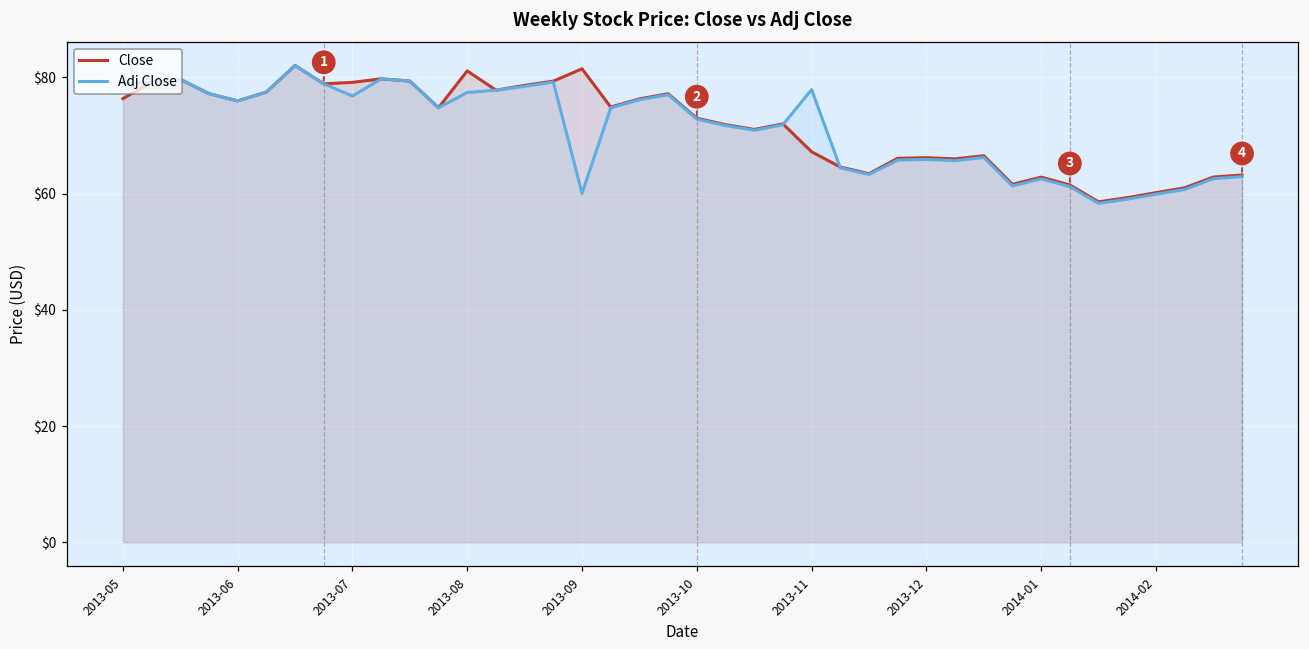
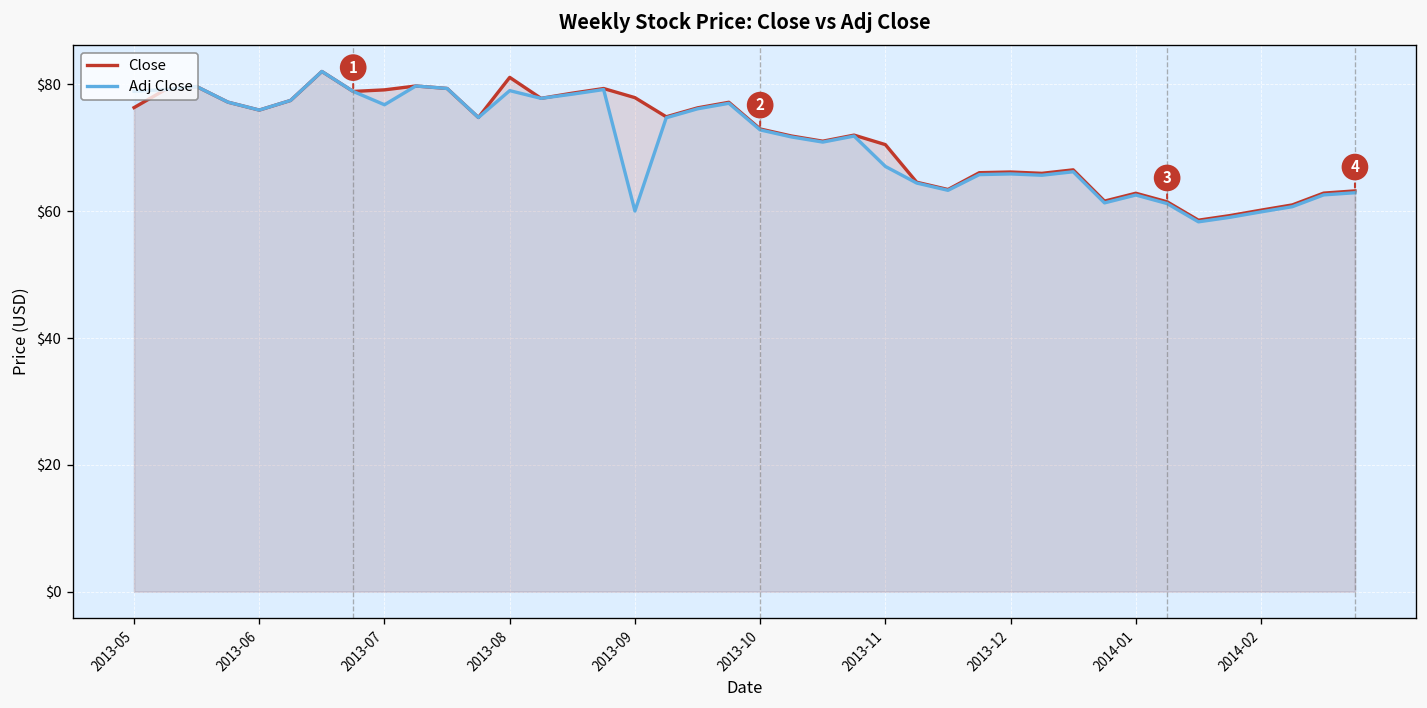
Adj Close, 2013-08: $77 -> $79
Close, 2013-09: $81 -> $78
Close, 2013-11: $67 -> $71
Adj Close, 2013-11: $78 -> $67
